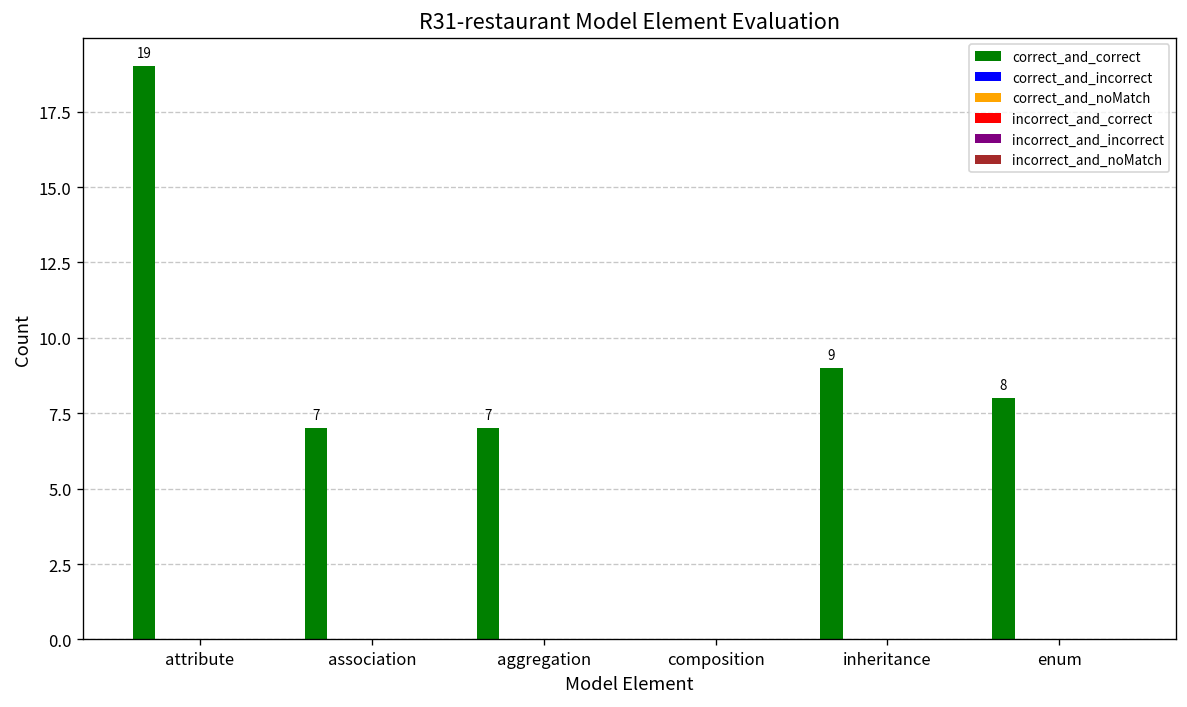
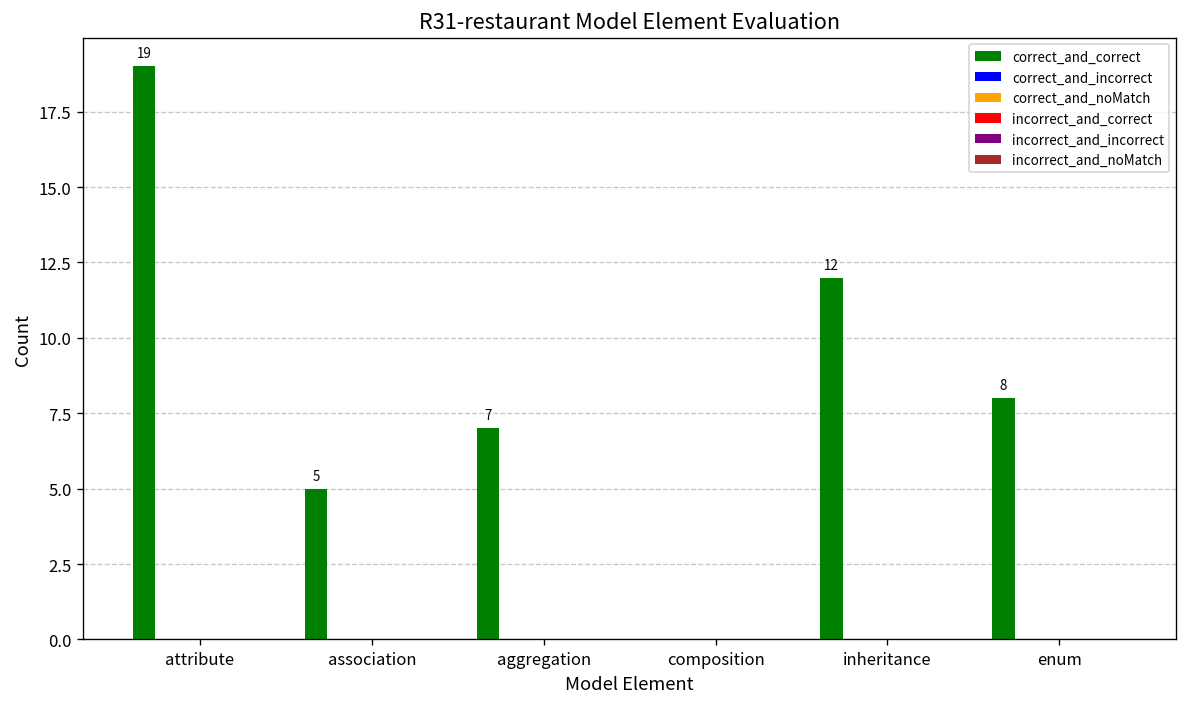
correct_and_correct, association: 7 -> 5
correct_and_correct, inheritance: 9 -> 12
